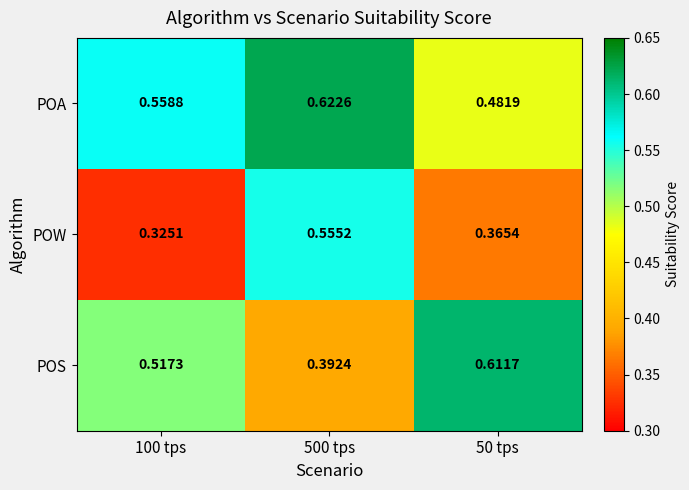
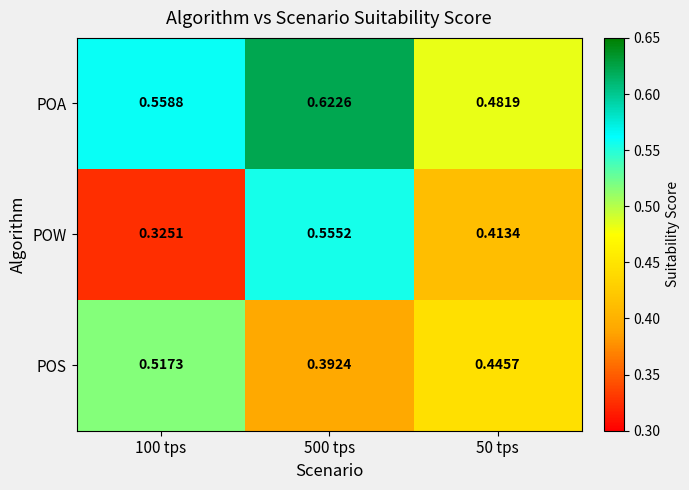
POW, 50 tps: 0.3654 -> 0.4134
POS, 50 tps: 0.6117 -> 0.4457
